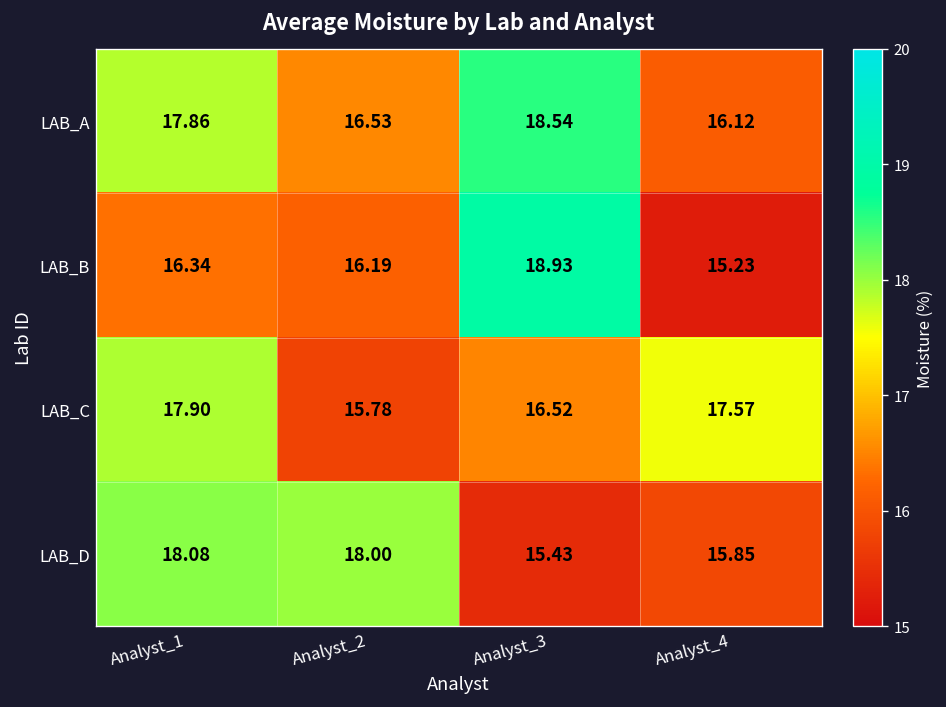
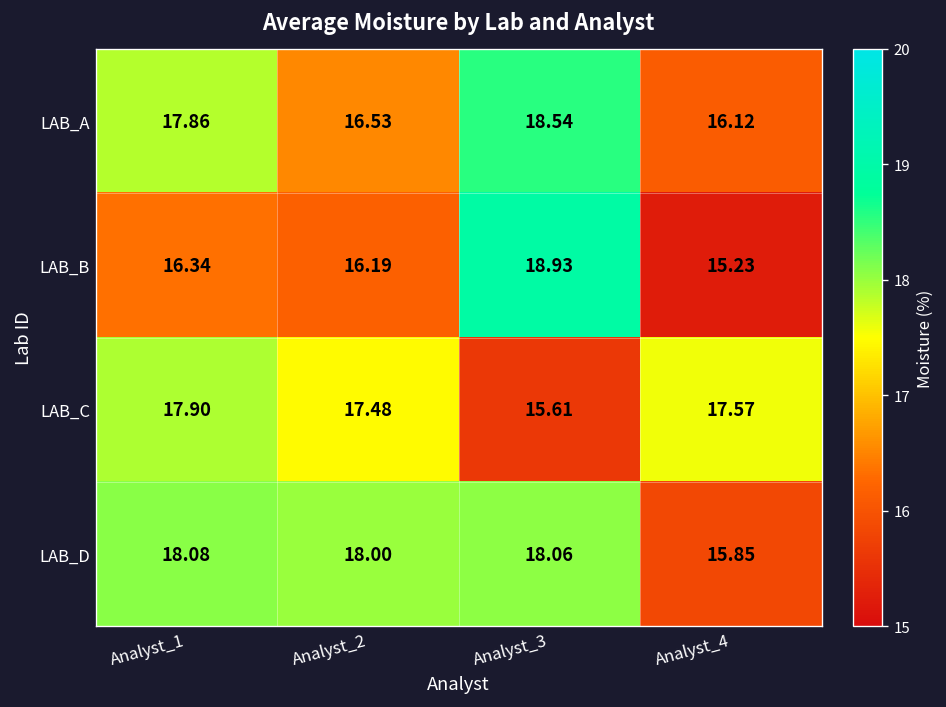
LAB_C, Analyst_2: 15.78 -> 17.48
LAB_C, Analyst_3: 16.52 -> 15.61
LAB_D, Analyst_3: 15.43 -> 18.06
